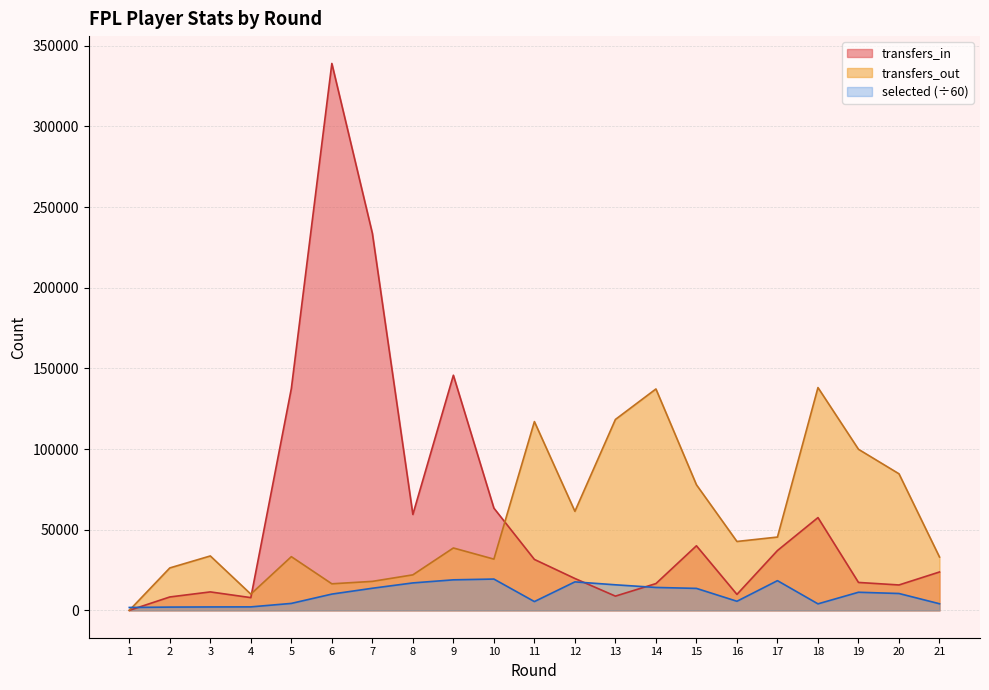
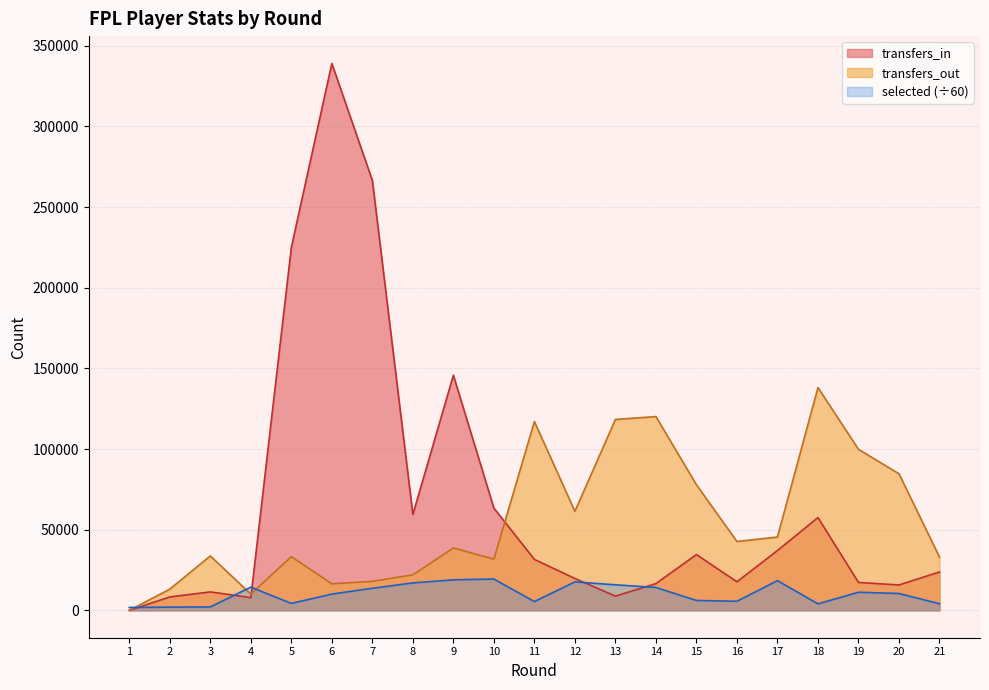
transfers_out, 2: 26000 -> 13000
selected (÷60), 4: 2000 -> 14000
transfers_in, 5: 137000 -> 225000
transfers_in, 7: 234000 -> 266000
transfers_out, 14: 137000 -> 120000
transfers_in, 15: 40000 -> 35000
selected (÷60), 15: 14000 -> 6000
transfers_in, 16: 10000 -> 18000
